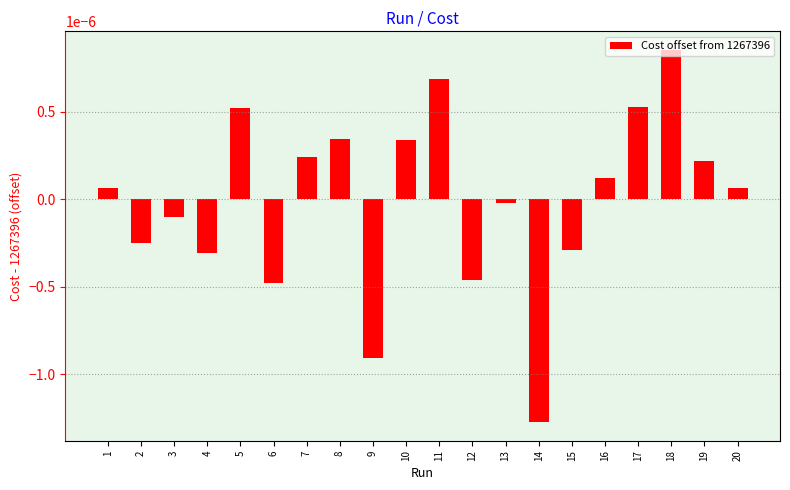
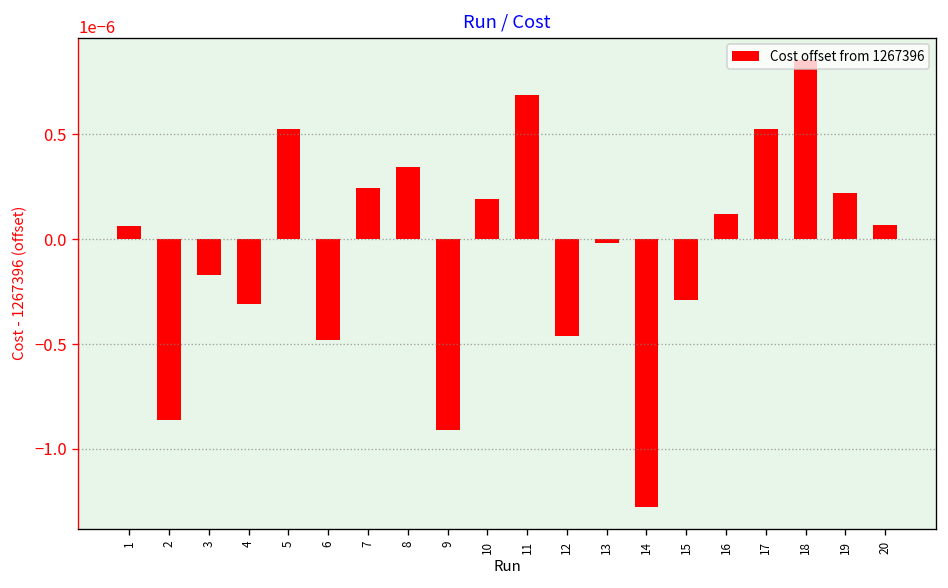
2: -0.00000025 -> -0.00000086
3: -0.00000010 -> -0.00000017
10: 0.00000034 -> 0.00000019
